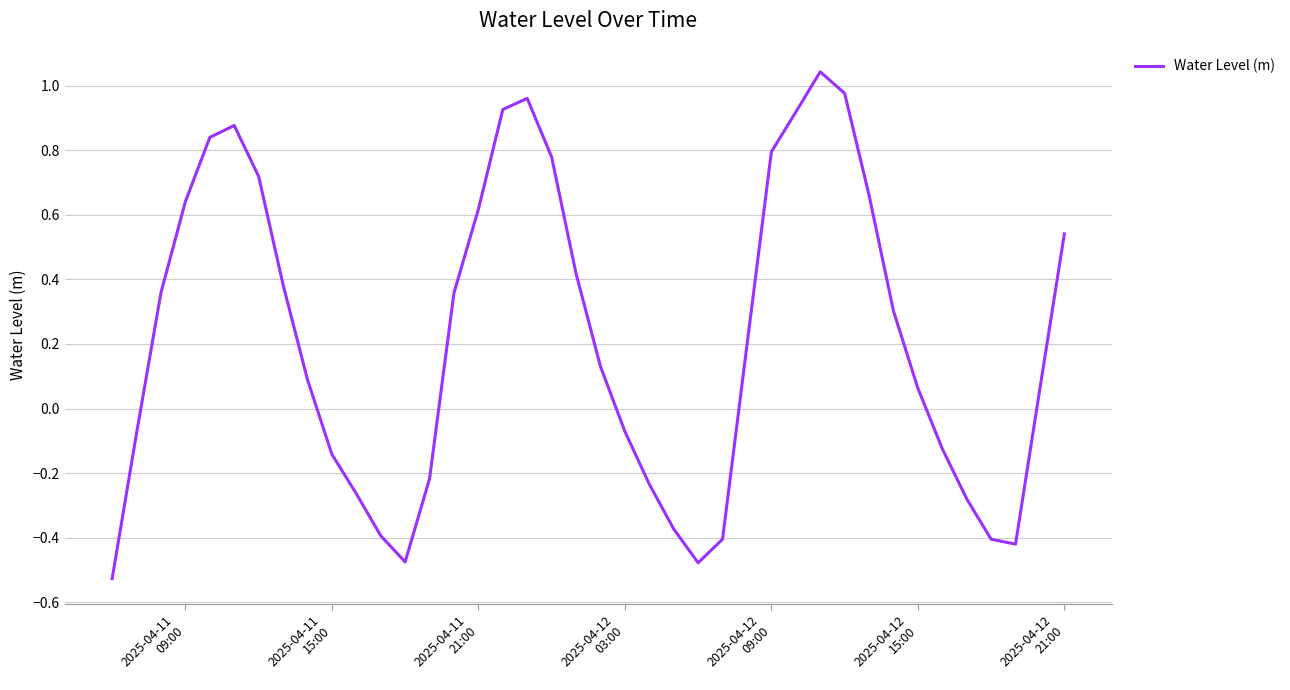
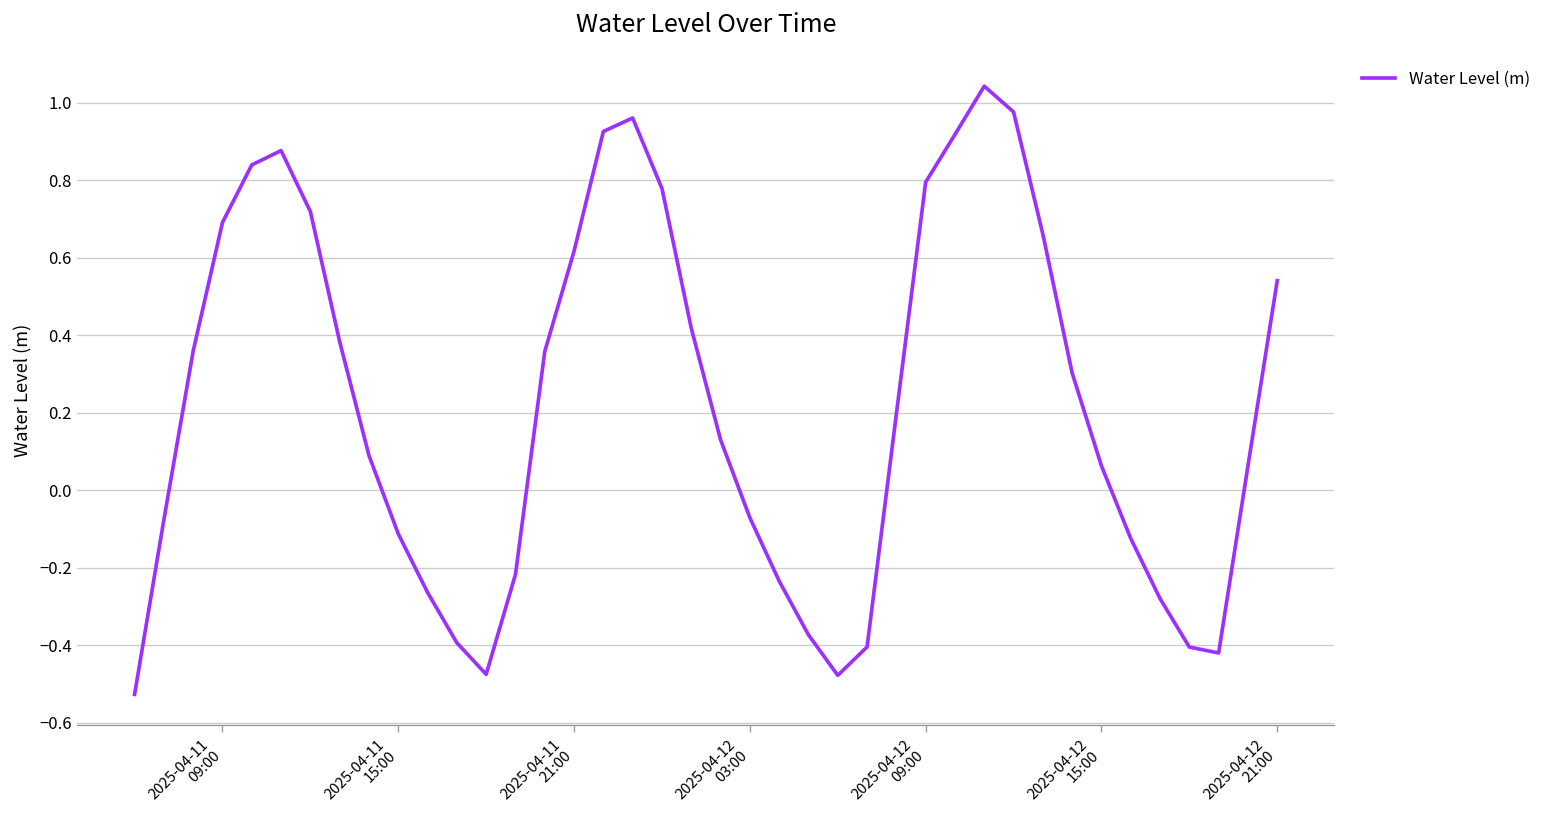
2025-04-11 09:00: 0.64 -> 0.69
2025-04-11 15:00: -0.14 -> -0.11
